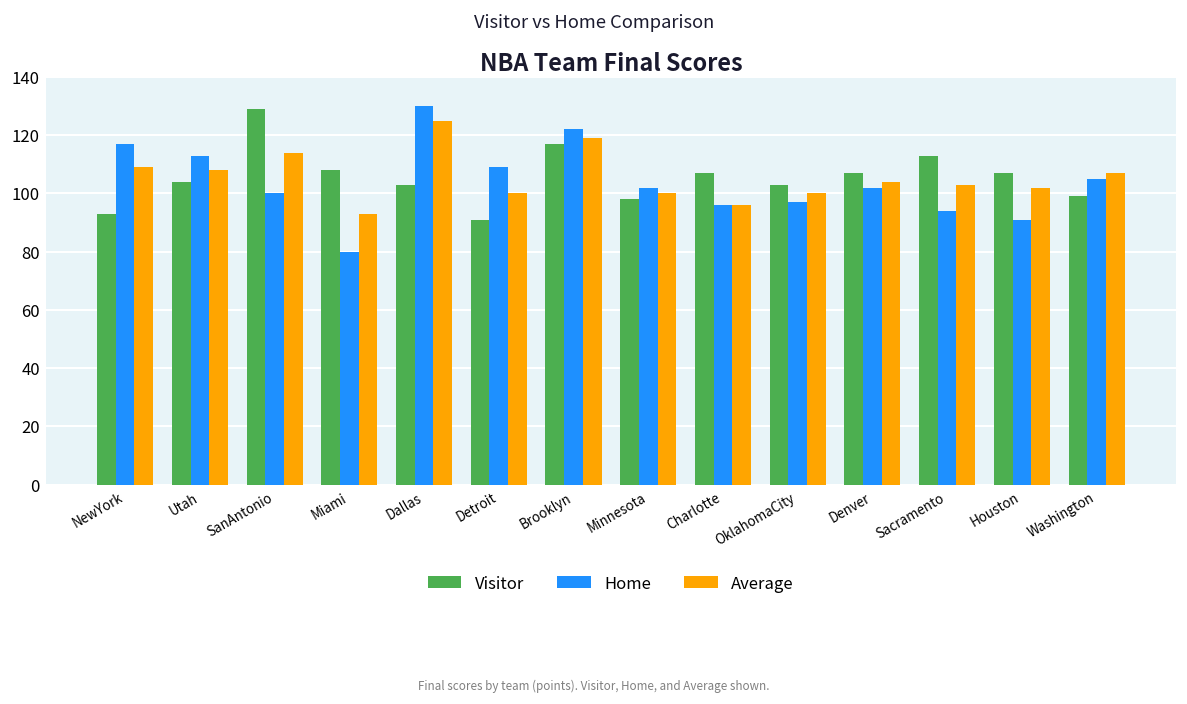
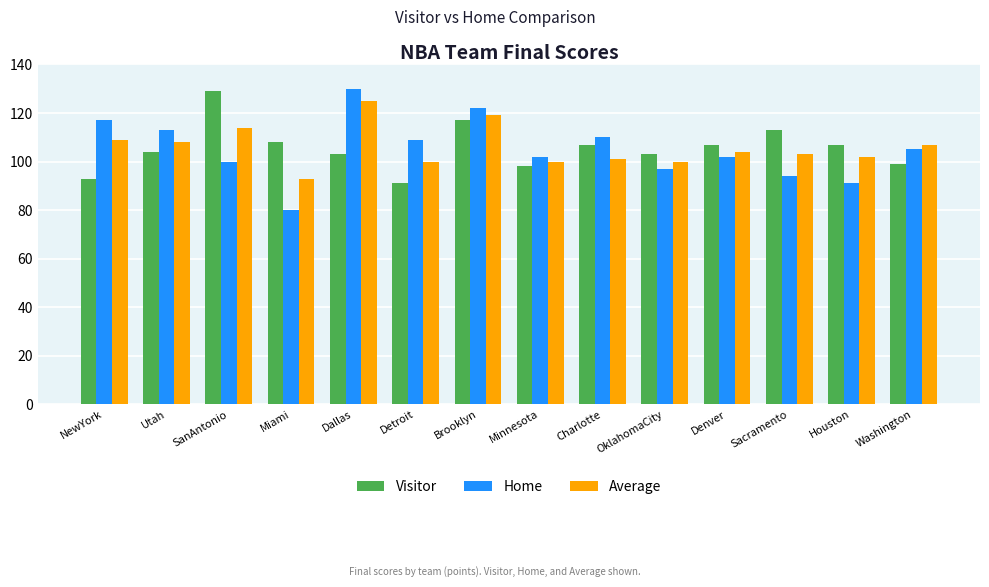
Home, Charlotte: 96 -> 110
Average, Charlotte: 96 -> 101
